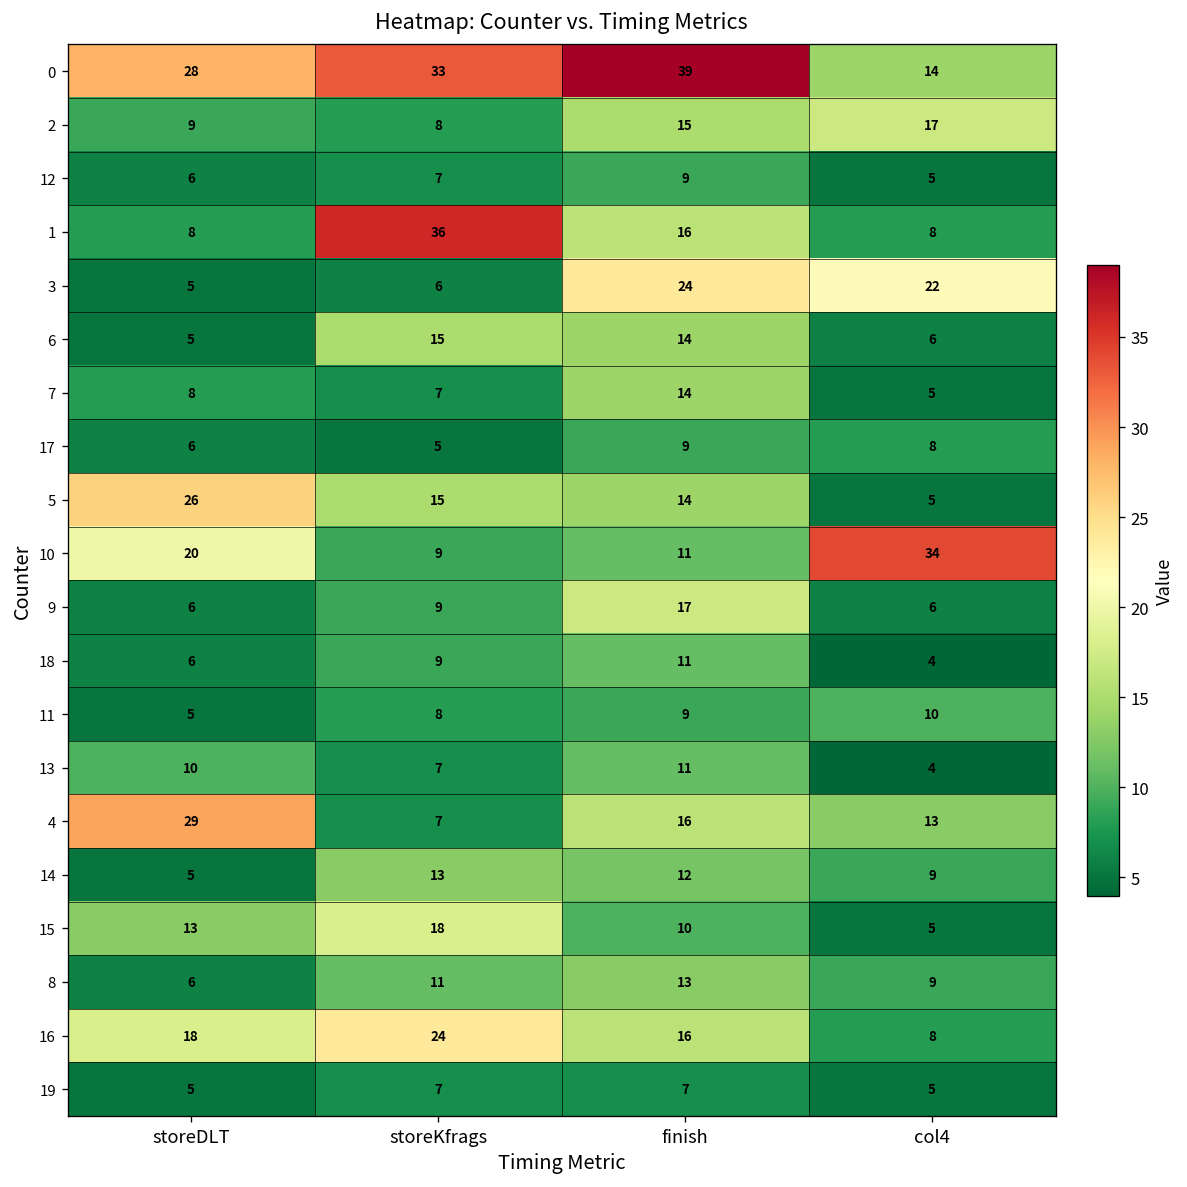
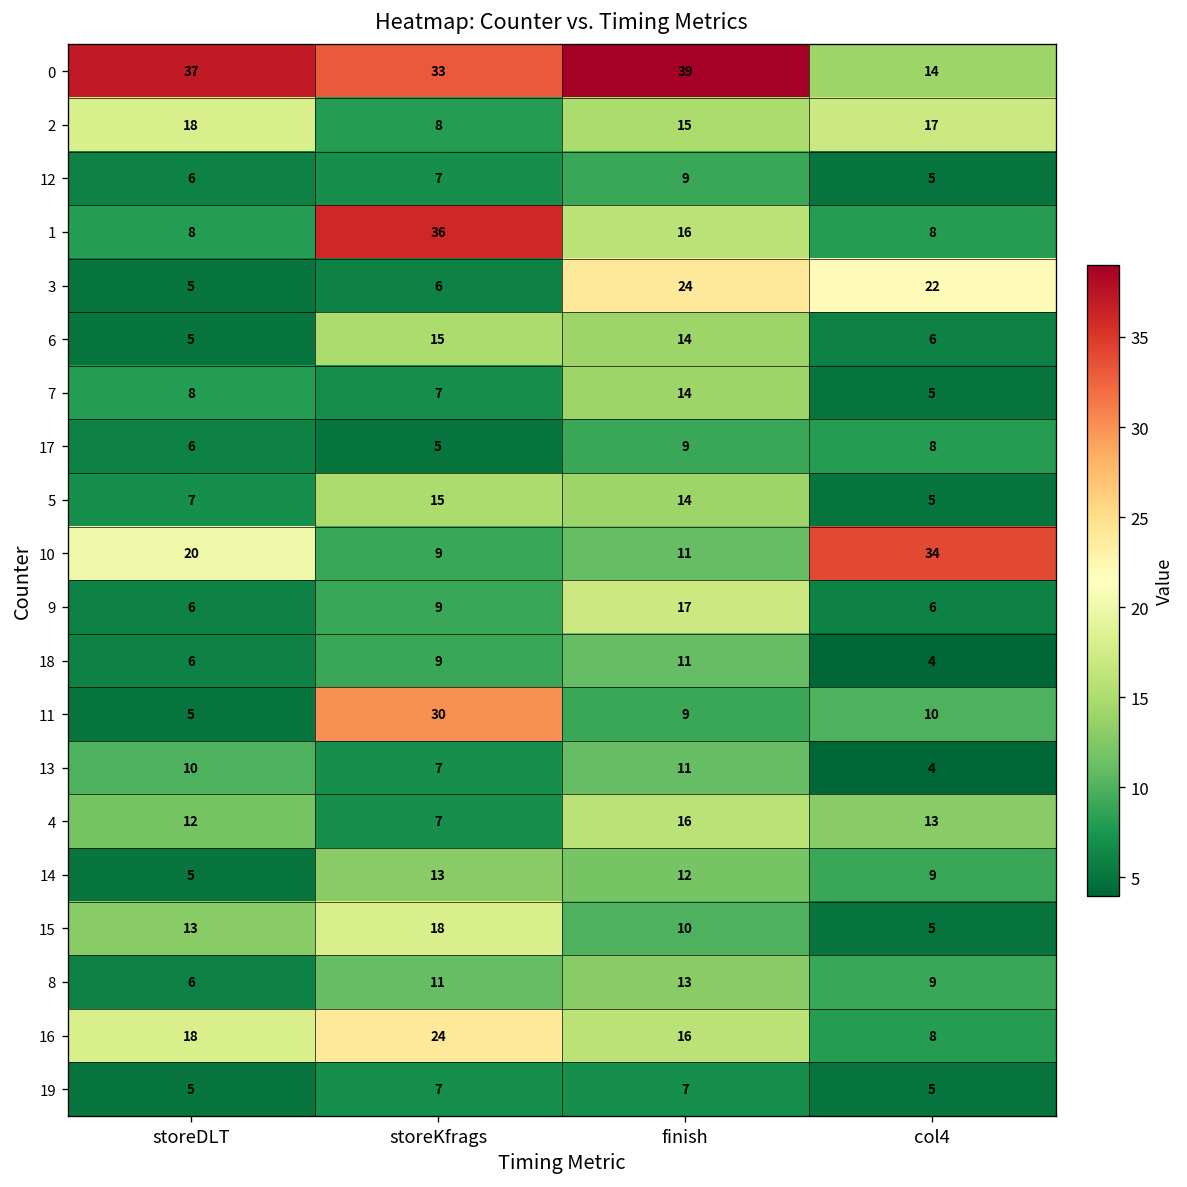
0, storeDLT: 28 -> 37
2, storeDLT: 9 -> 18
5, storeDLT: 26 -> 7
11, storeKfrags: 8 -> 30
4, storeDLT: 29 -> 12
